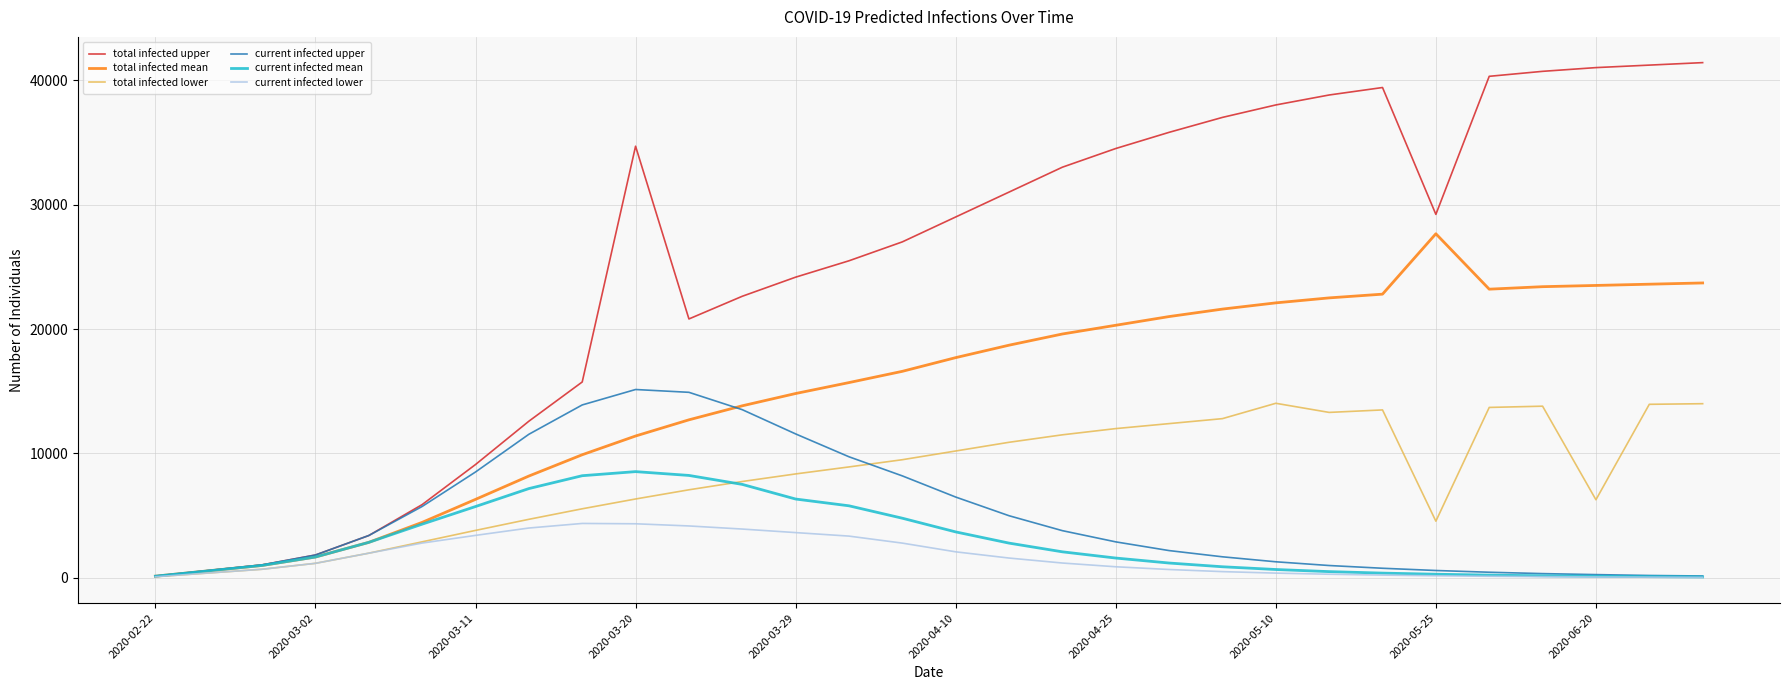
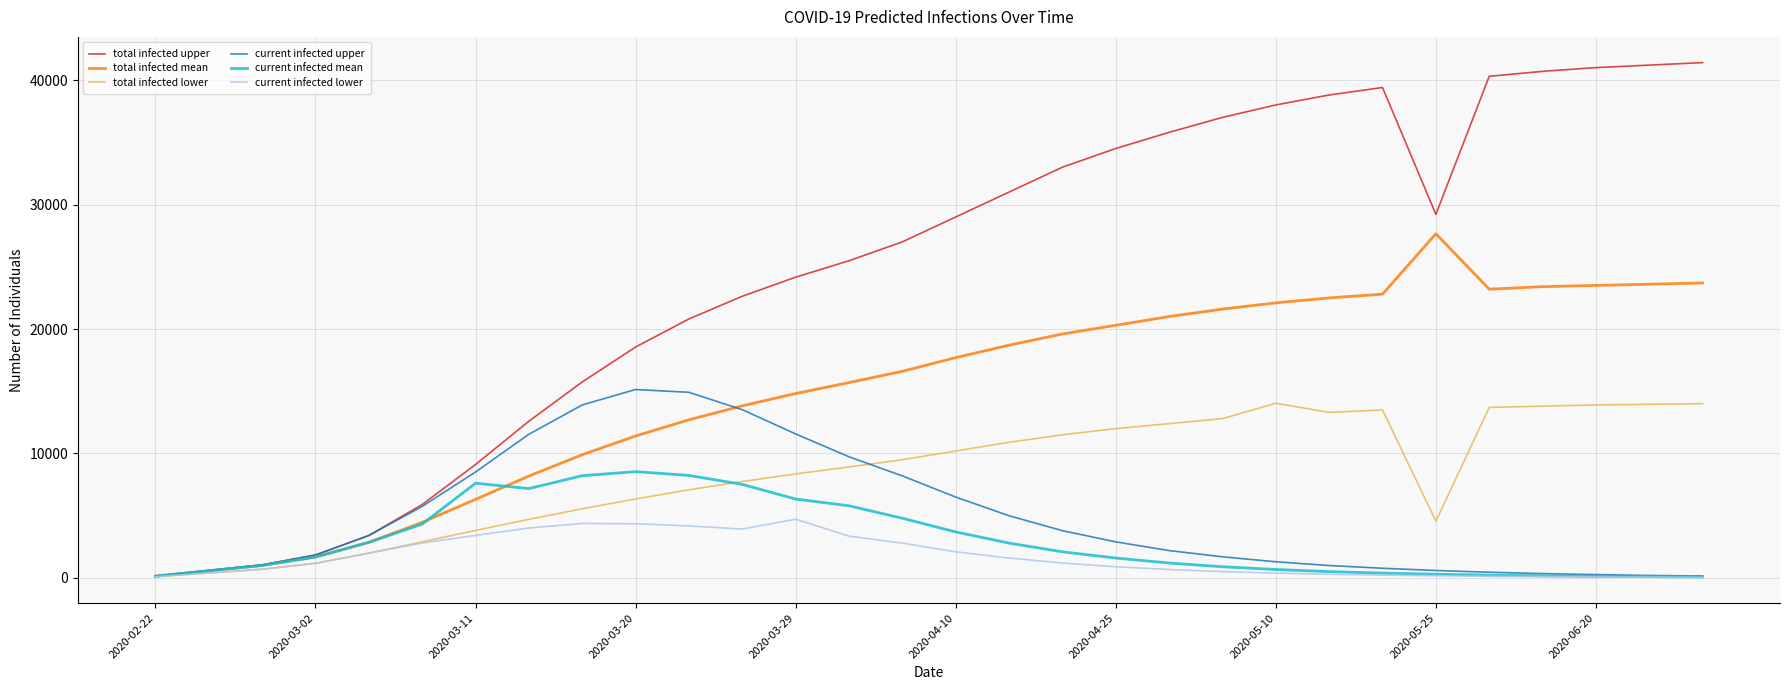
current infected mean, 2020-03-11: 5700 -> 7600
total infected upper, 2020-03-20: 34700 -> 18600
current infected lower, 2020-03-29: 3600 -> 4700
total infected lower, 2020-06-20: 6300 -> 13900
